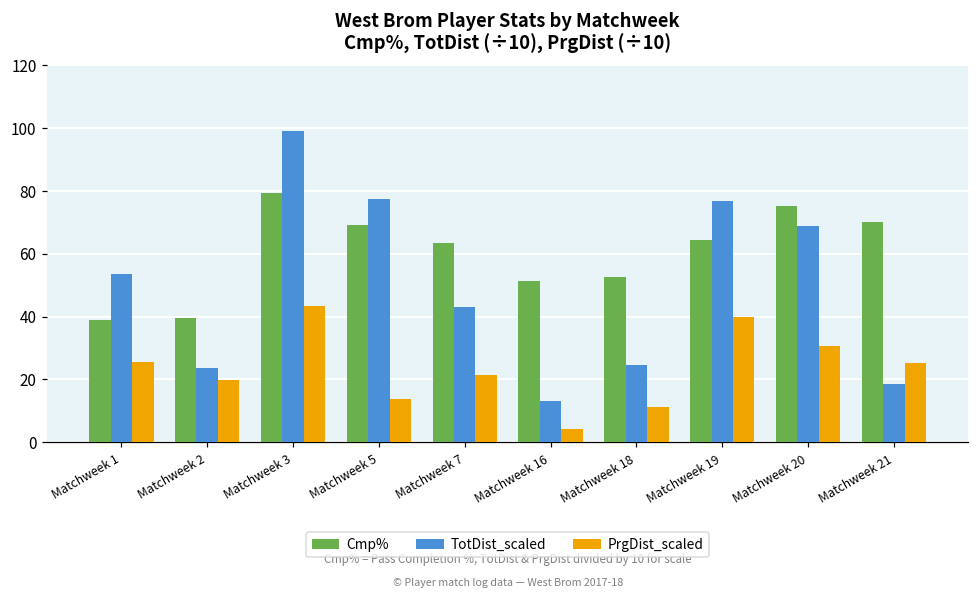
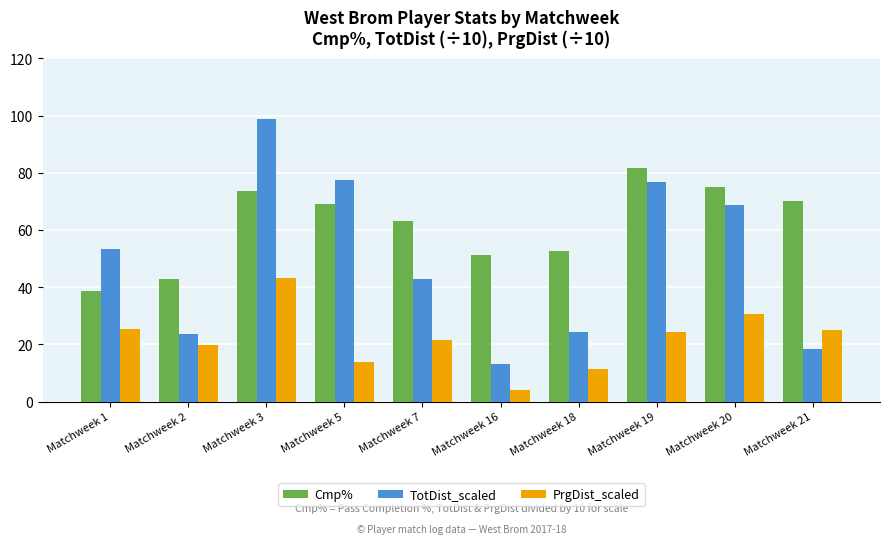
Cmp%, Matchweek 2: 40 -> 43
Cmp%, Matchweek 3: 79 -> 74
Cmp%, Matchweek 19: 64 -> 82
PrgDist_scaled, Matchweek 19: 40 -> 24
